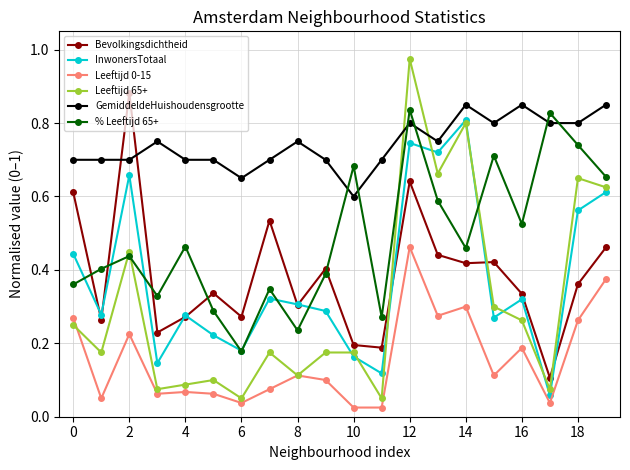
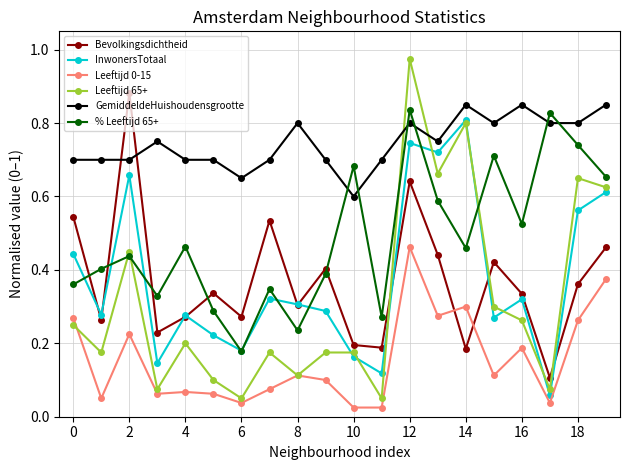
Bevolkingsdichtheid, 0: 0.61 -> 0.55
Leeftijd 65+, 4: 0.09 -> 0.20
GemiddeldeHuishoudensgrootte, 8: 0.75 -> 0.80
Bevolkingsdichtheid, 14: 0.42 -> 0.19
